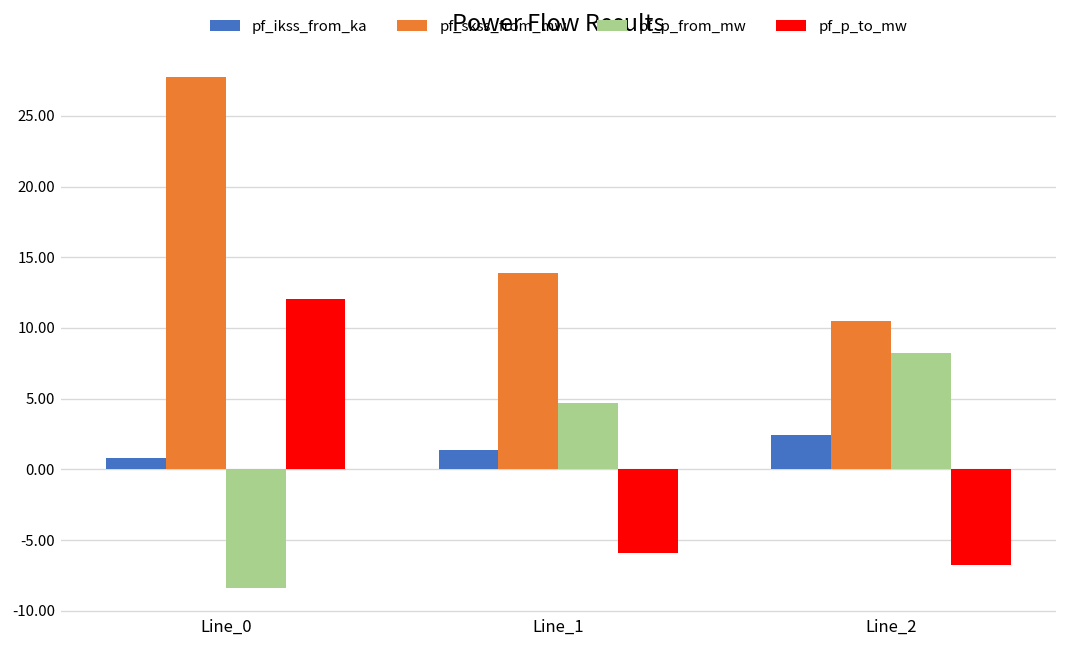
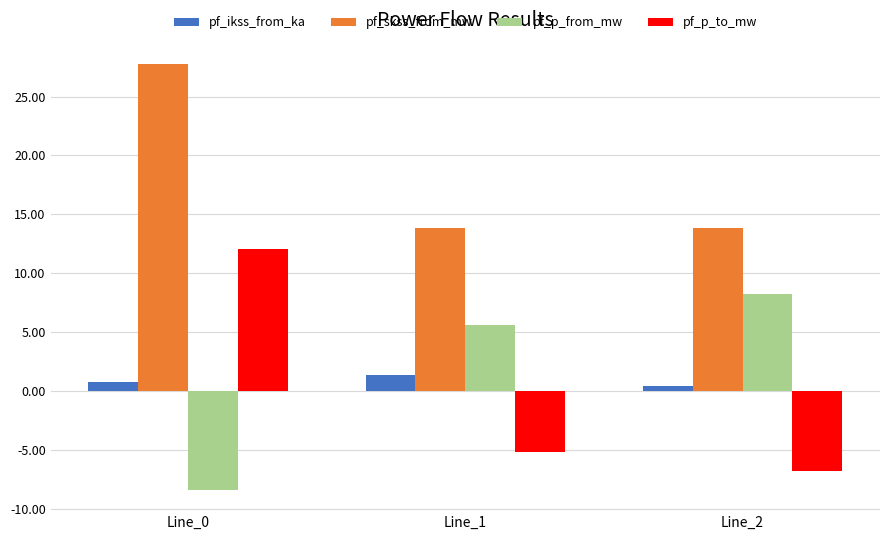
pf_p_from_mw, Line_1: 4.7 -> 5.6
pf_p_to_mw, Line_1: -5.9 -> -5.1
pf_ikss_from_ka, Line_2: 2.4 -> 0.4
pf_skss_from_mw, Line_2: 10.5 -> 13.9
